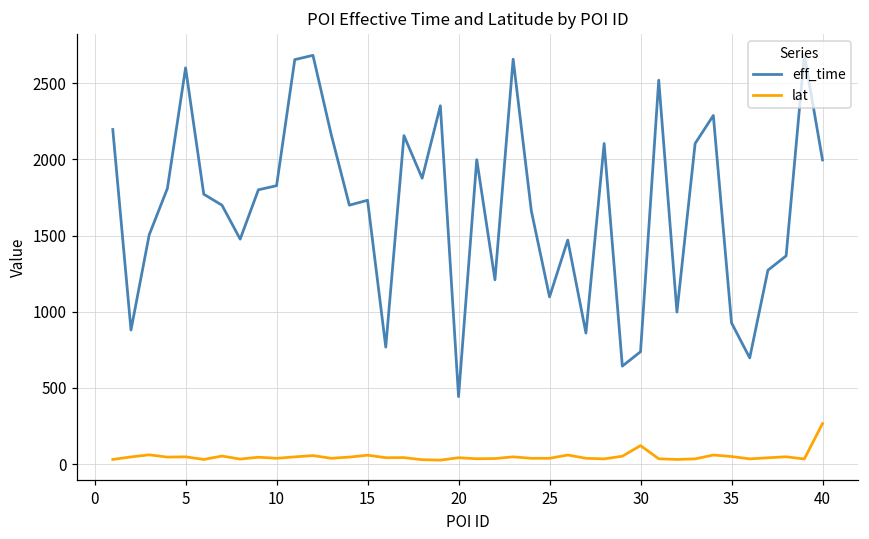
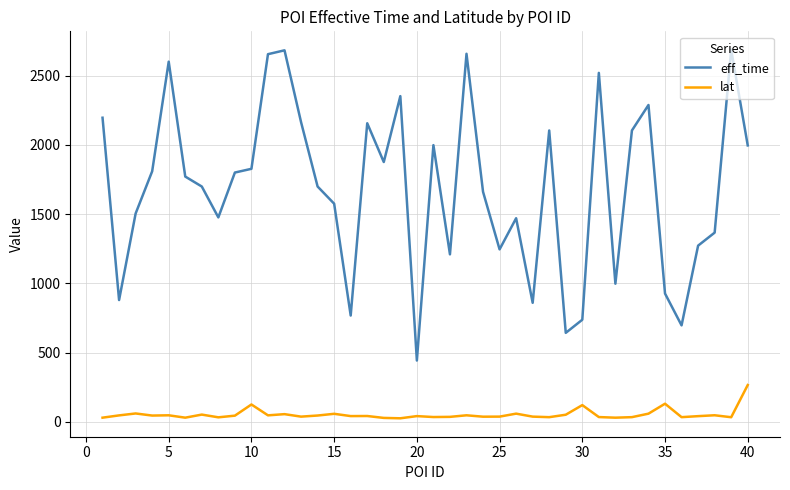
lat, 10: 40 -> 130
eff_time, 15: 1730 -> 1580
eff_time, 25: 1100 -> 1250
lat, 35: 50 -> 130
